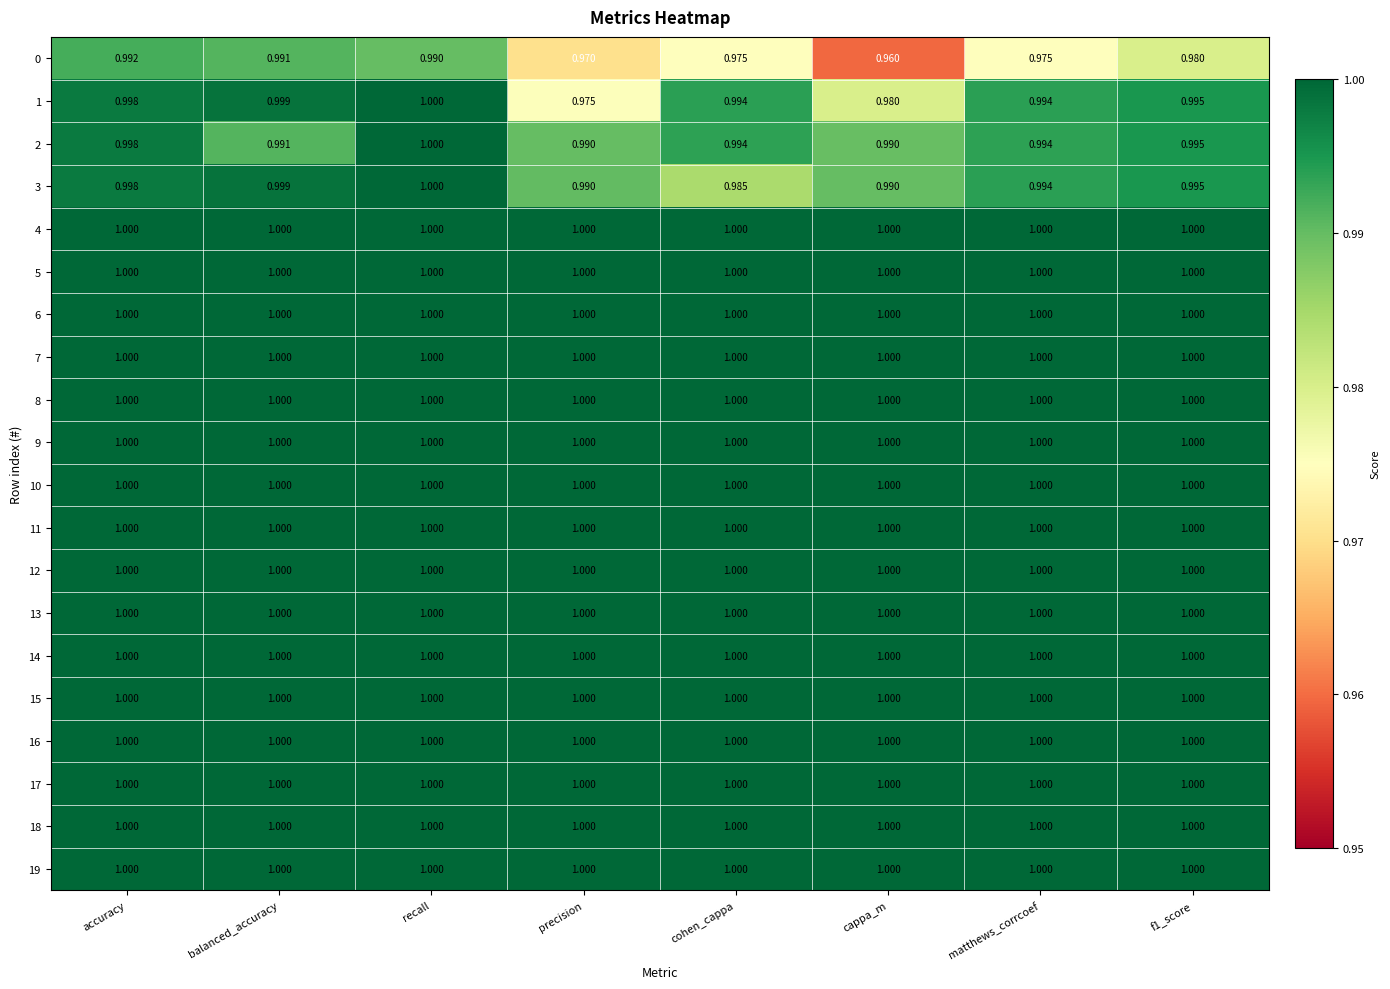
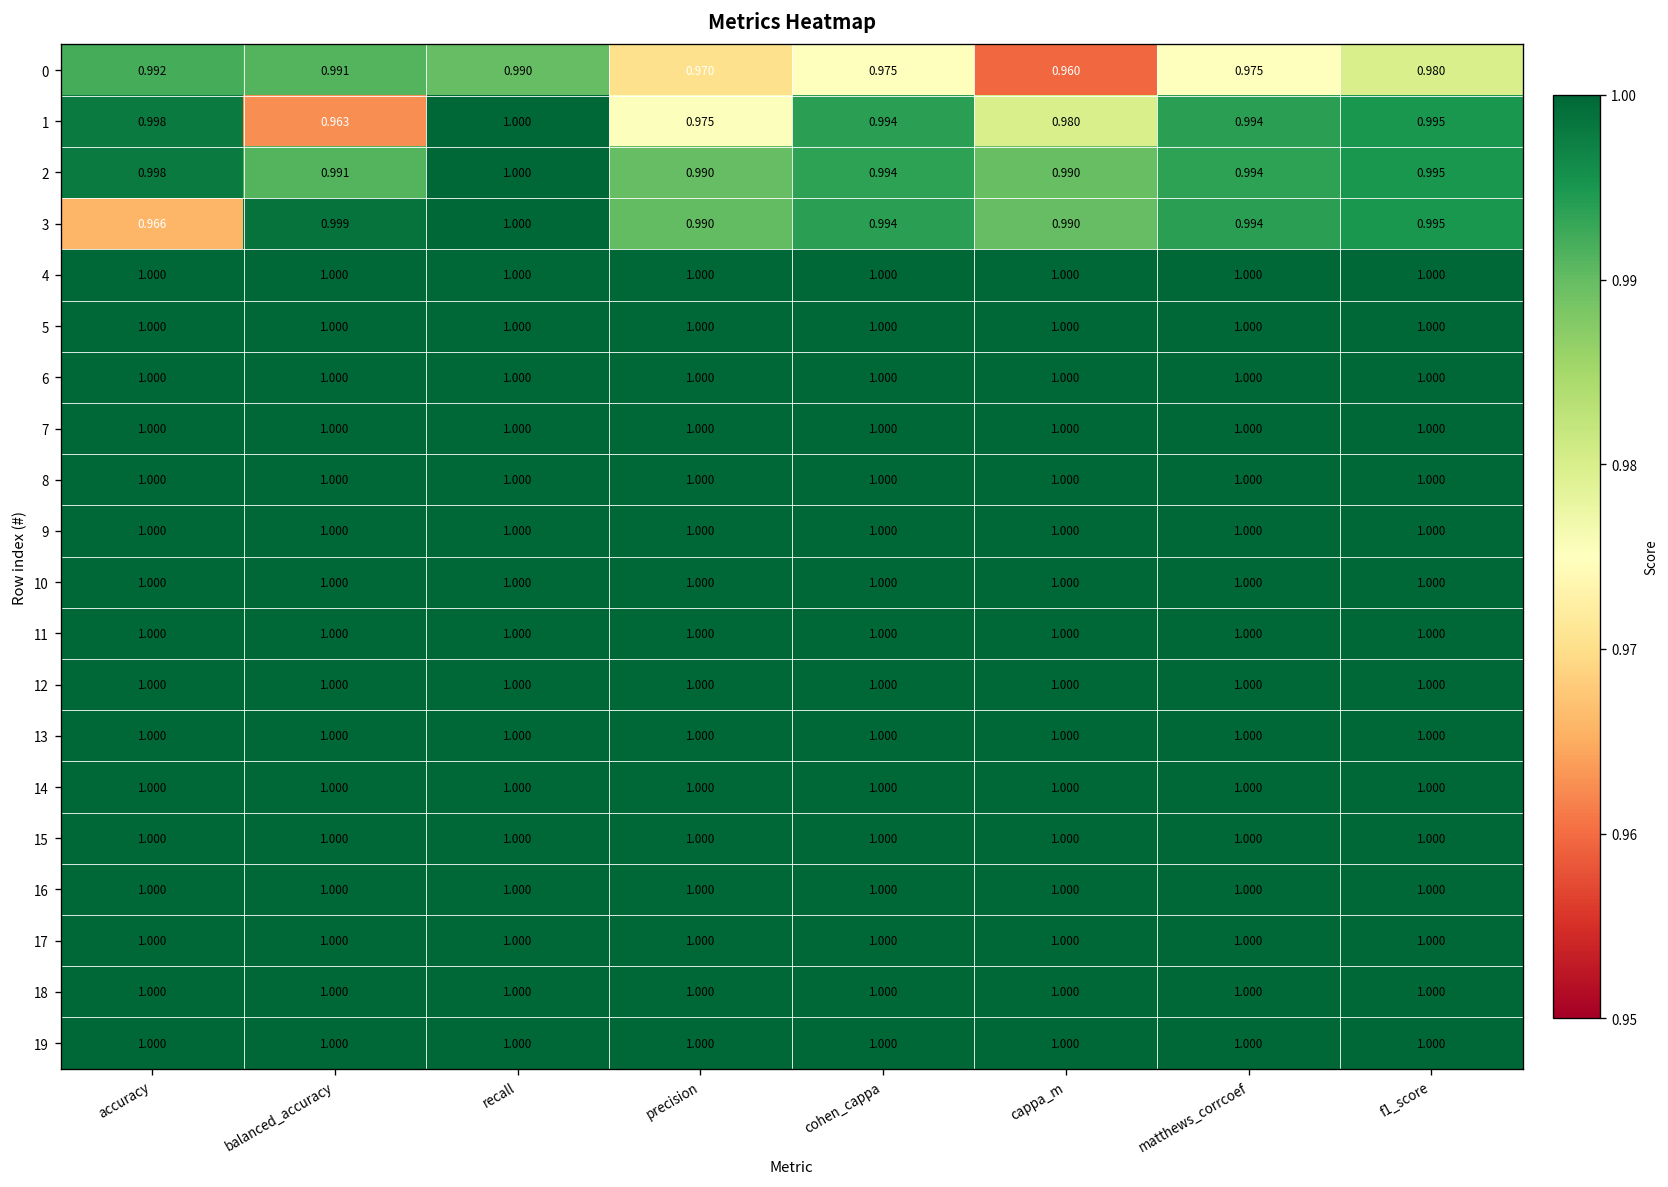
1, balanced_accuracy: 0.999 -> 0.963
3, accuracy: 0.998 -> 0.966
3, cohen_cappa: 0.985 -> 0.994
